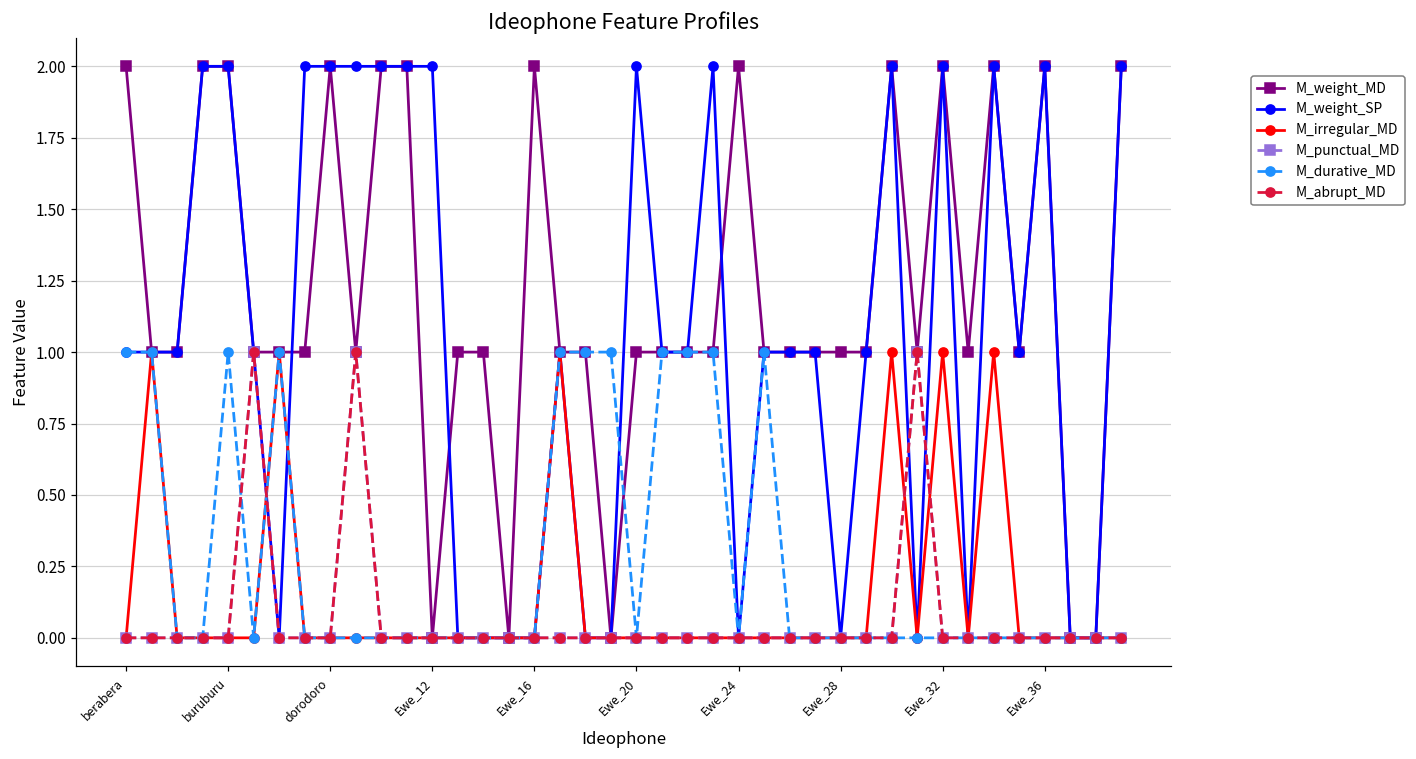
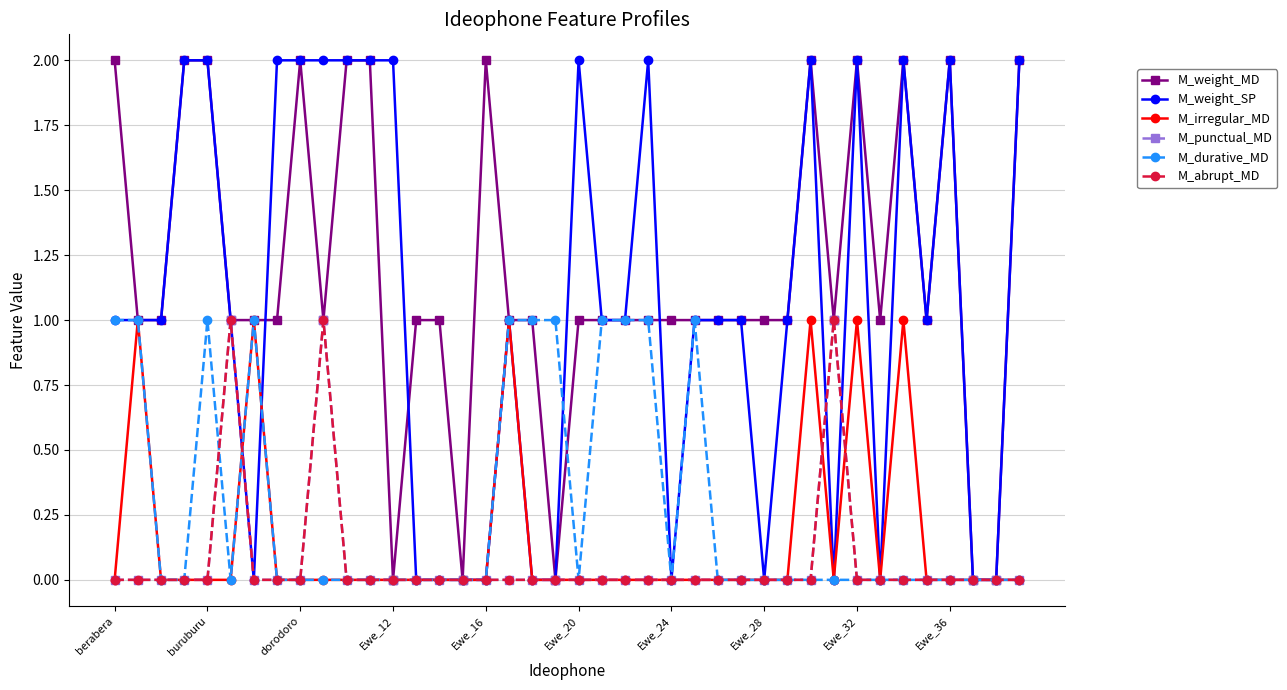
M_weight_MD, Ewe_24: 2 -> 1
